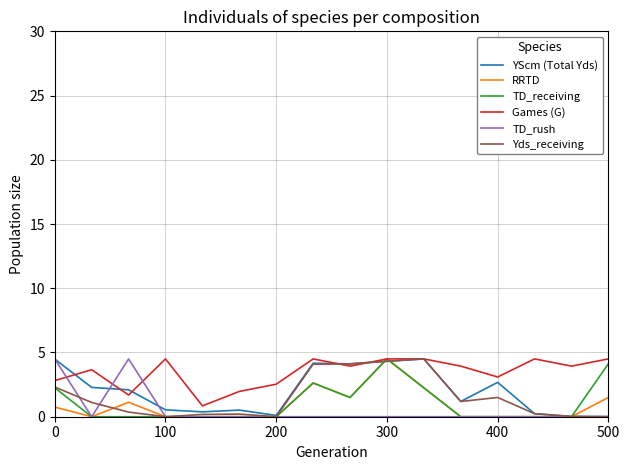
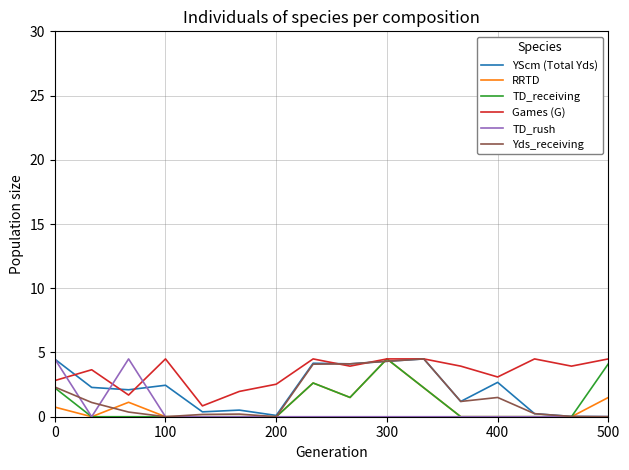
YScm (Total Yds), 100: 0.5 -> 2.4
